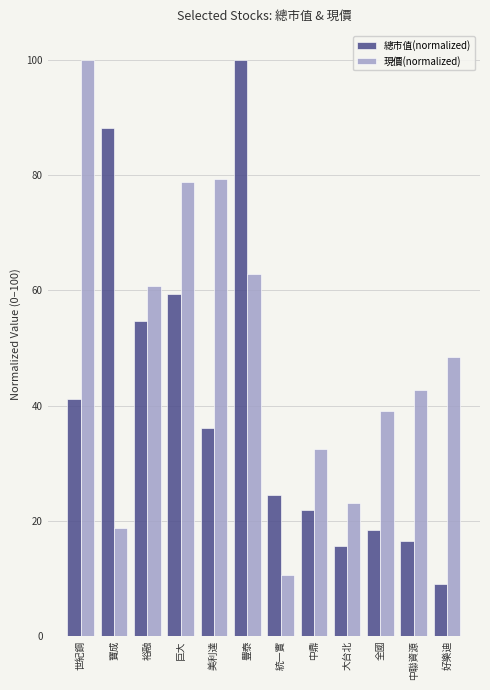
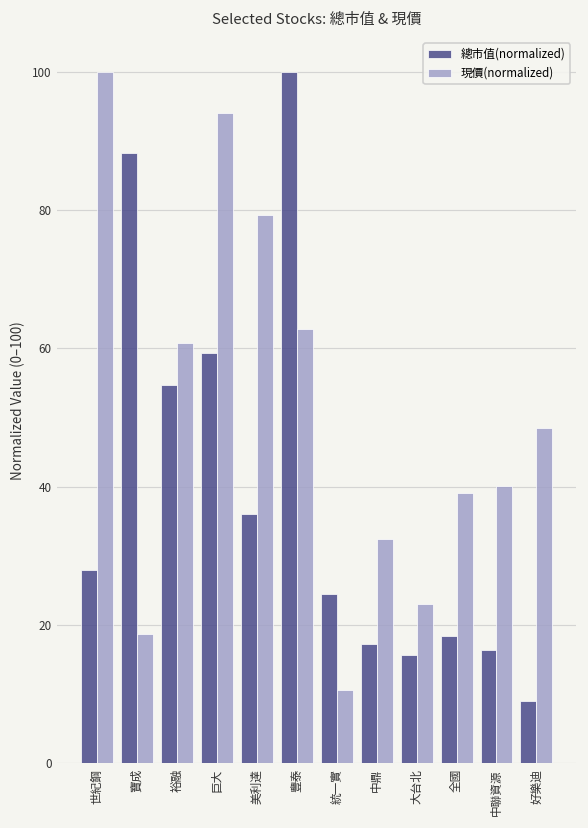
總市值(normalized), 世紀鋼: 41 -> 28
現價(normalized), 巨大: 79 -> 94
總市值(normalized), 中鼎: 22 -> 17
現價(normalized), 中聯資源: 43 -> 40
